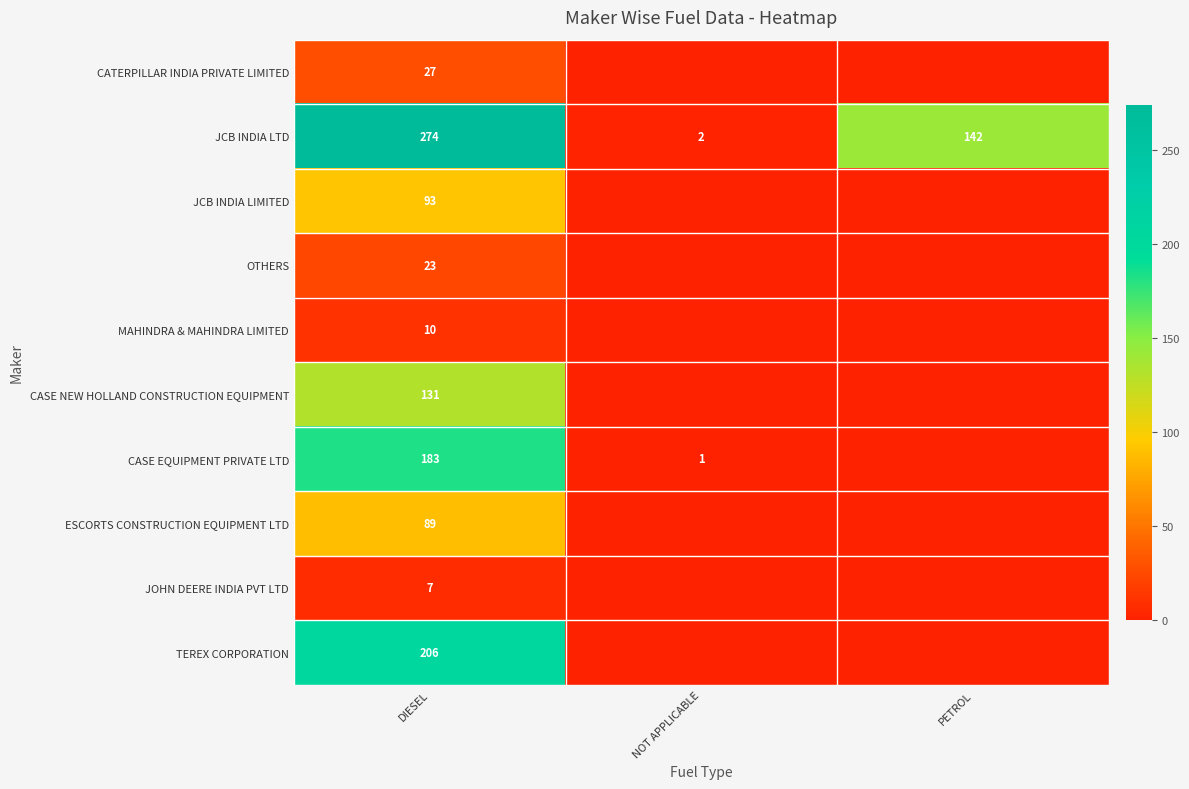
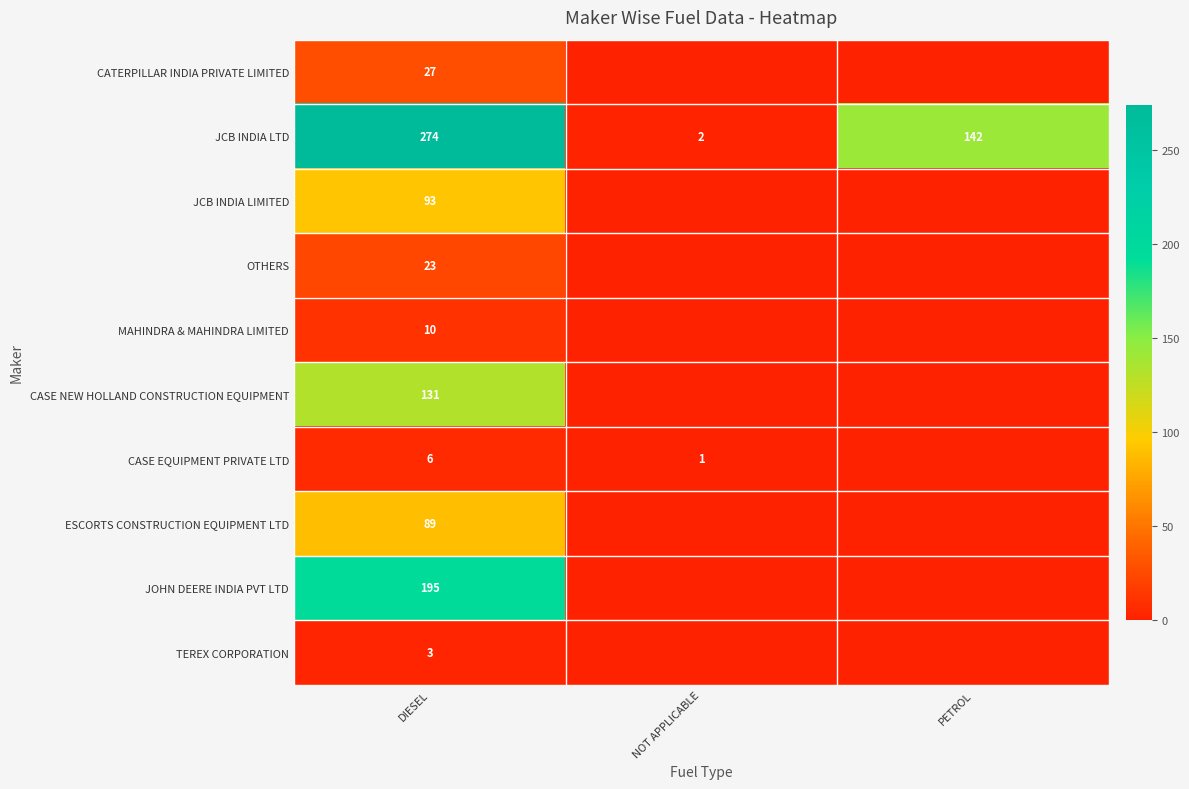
CASE EQUIPMENT PRIVATE LTD, DIESEL: 183 -> 6
JOHN DEERE INDIA PVT LTD, DIESEL: 7 -> 195
TEREX CORPORATION, DIESEL: 206 -> 3
